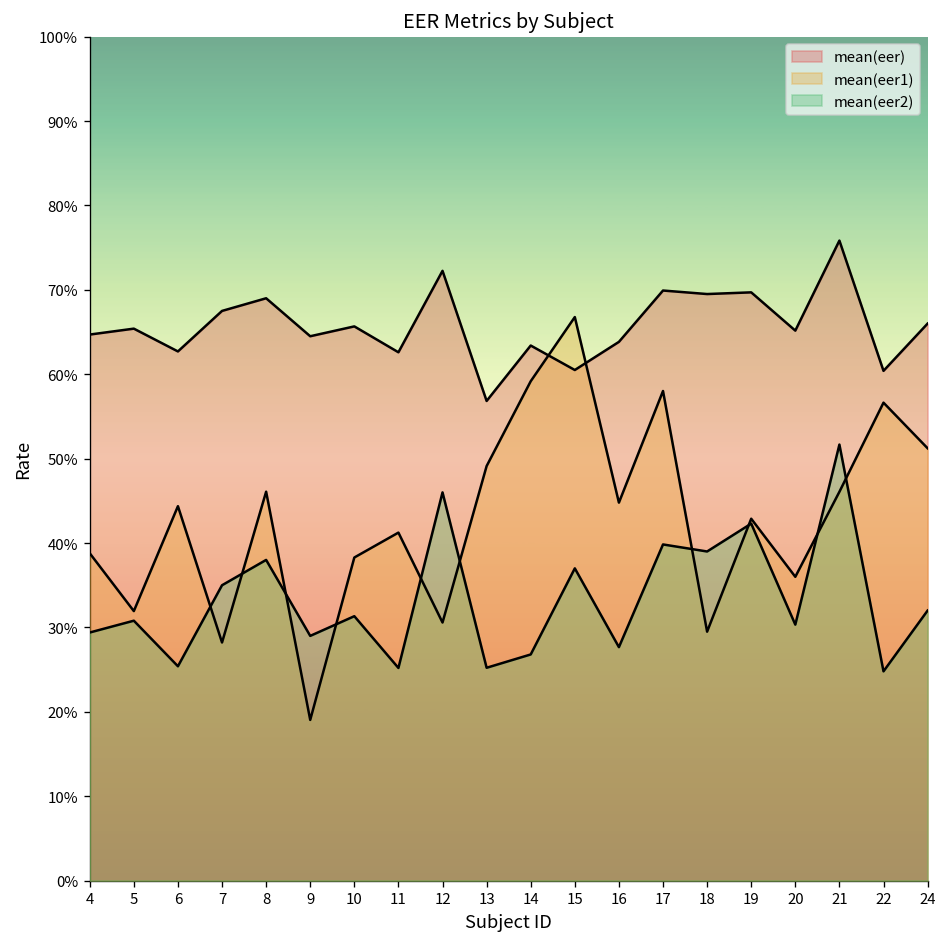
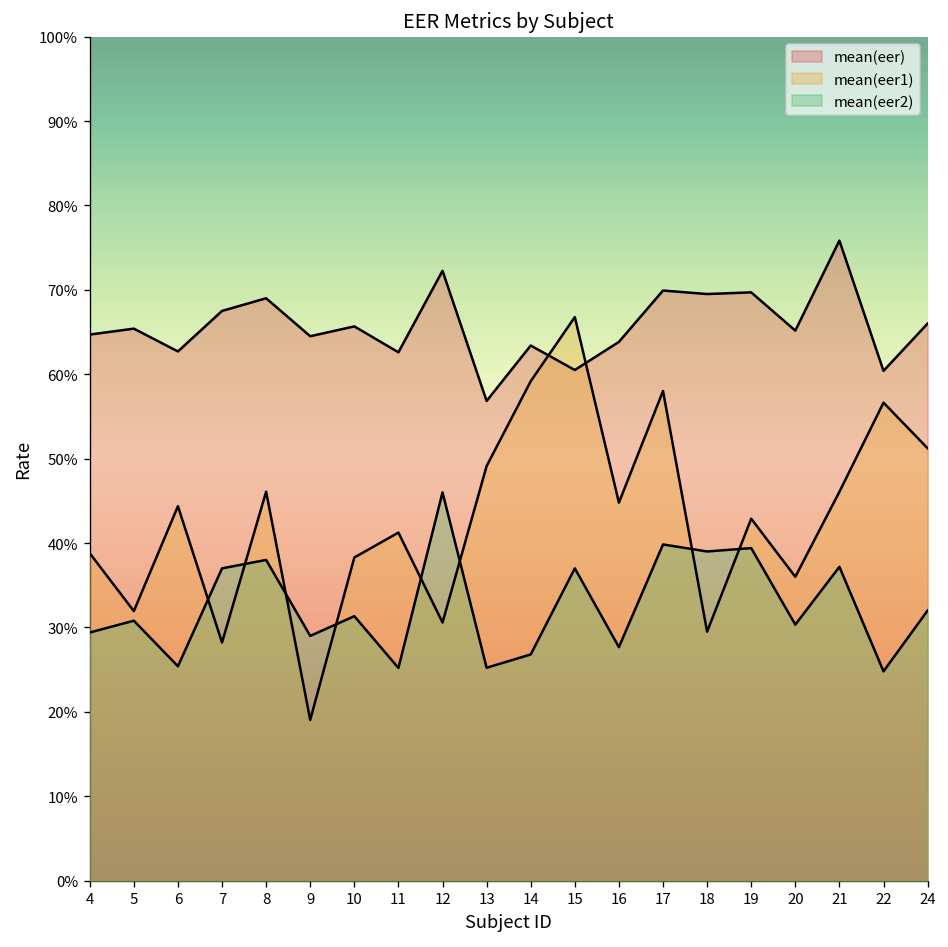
mean(eer2), 7: 35% -> 37%
mean(eer2), 19: 42% -> 39%
mean(eer2), 21: 52% -> 37%
